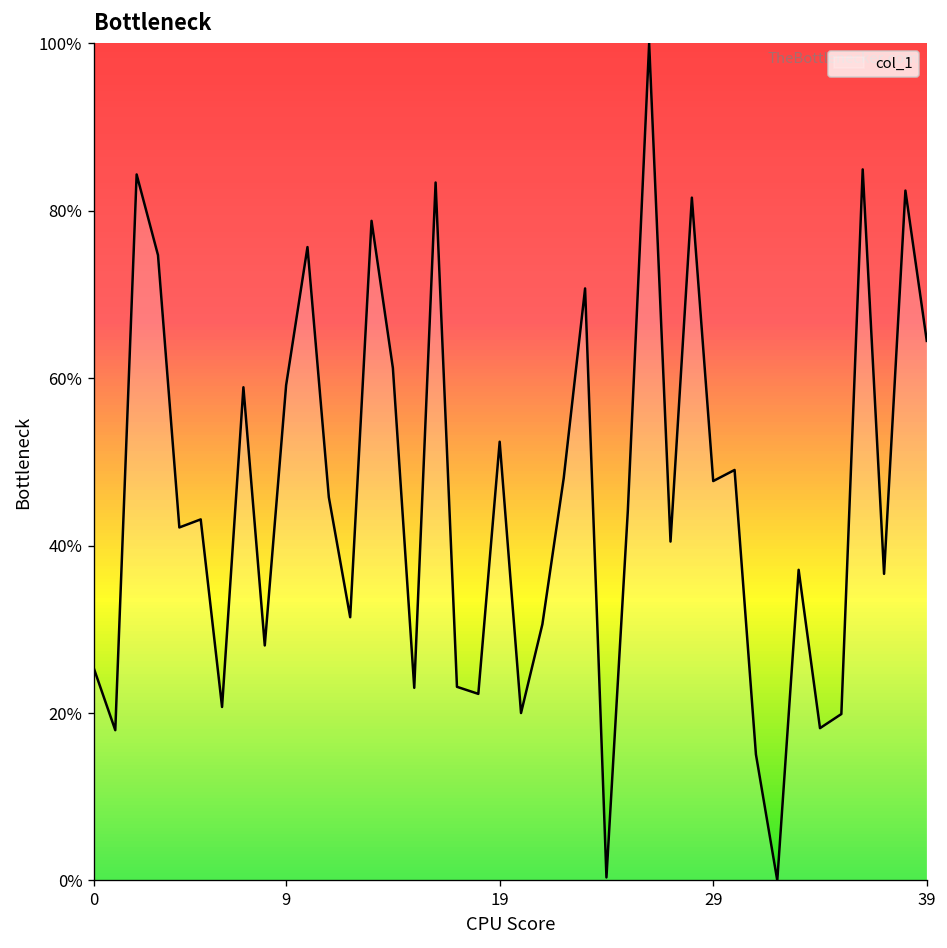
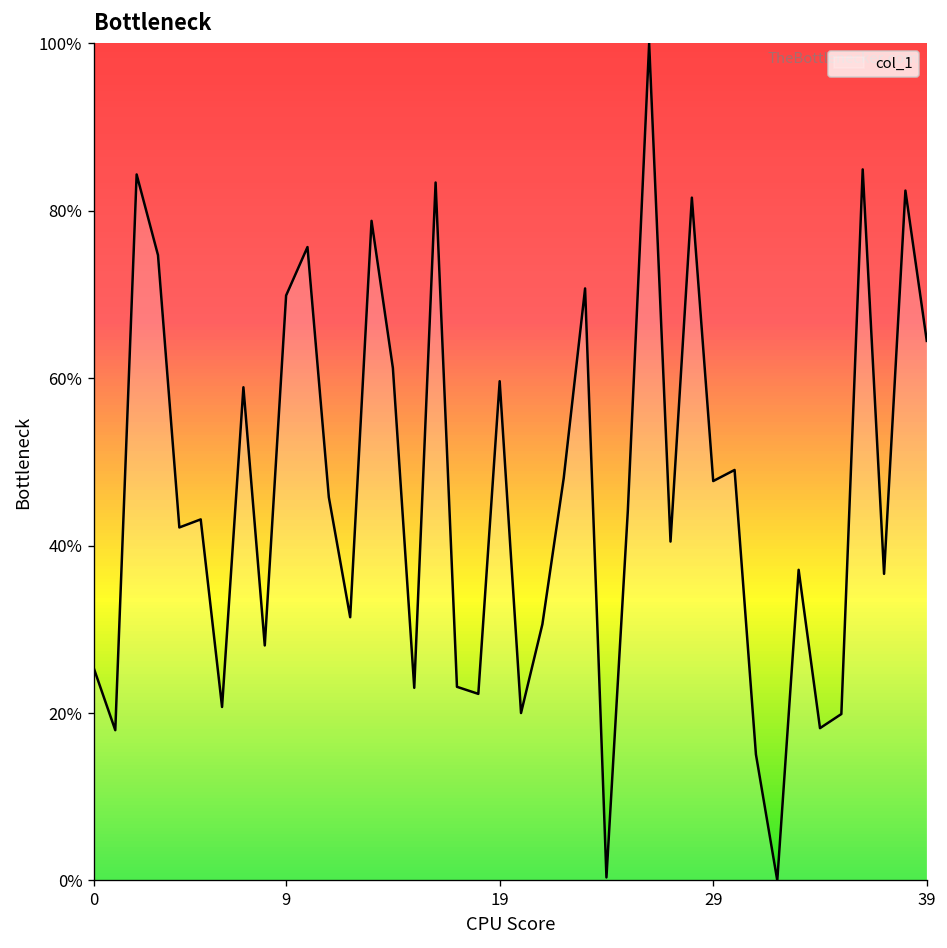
9: 59% -> 70%
19: 52% -> 60%
